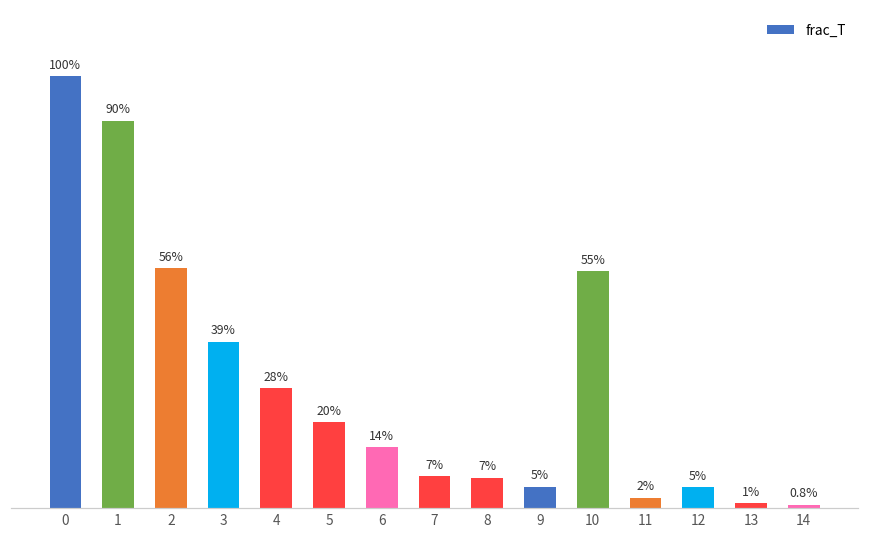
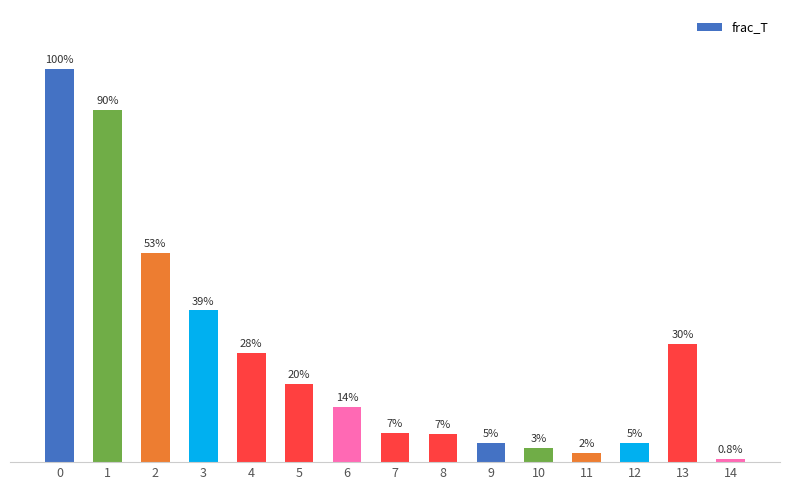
2: 56% -> 53%
10: 55% -> 3%
13: 1% -> 30%
